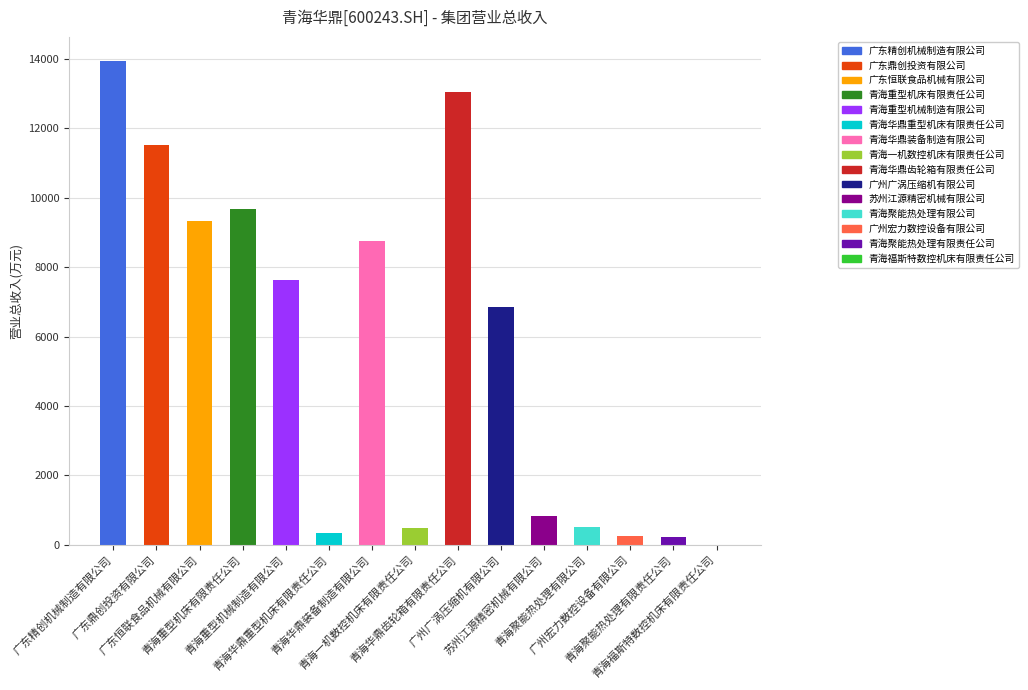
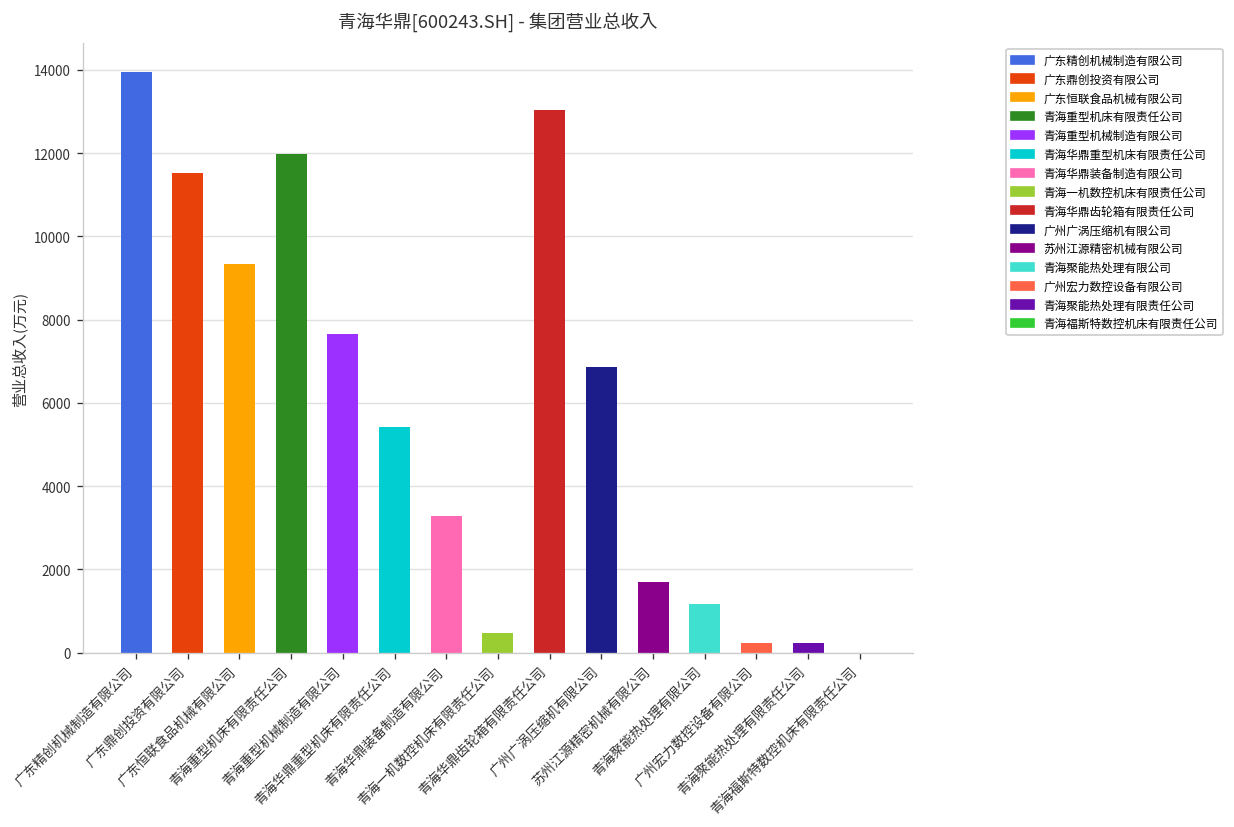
青海重型机床有限责任公司: 9700 -> 12000
青海华鼎重型机床有限责任公司: 300 -> 5400
青海华鼎装备制造有限公司: 8800 -> 3300
苏州江源精密机械有限公司: 800 -> 1700
青海聚能热处理有限公司: 500 -> 1200
